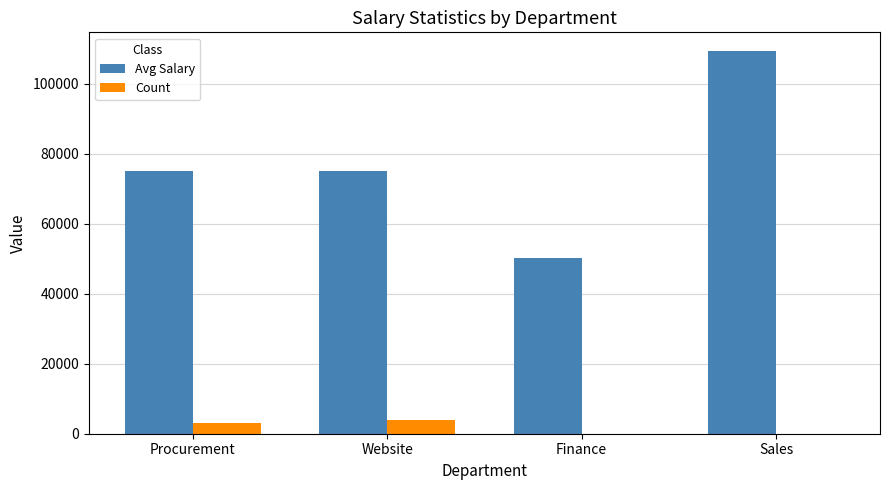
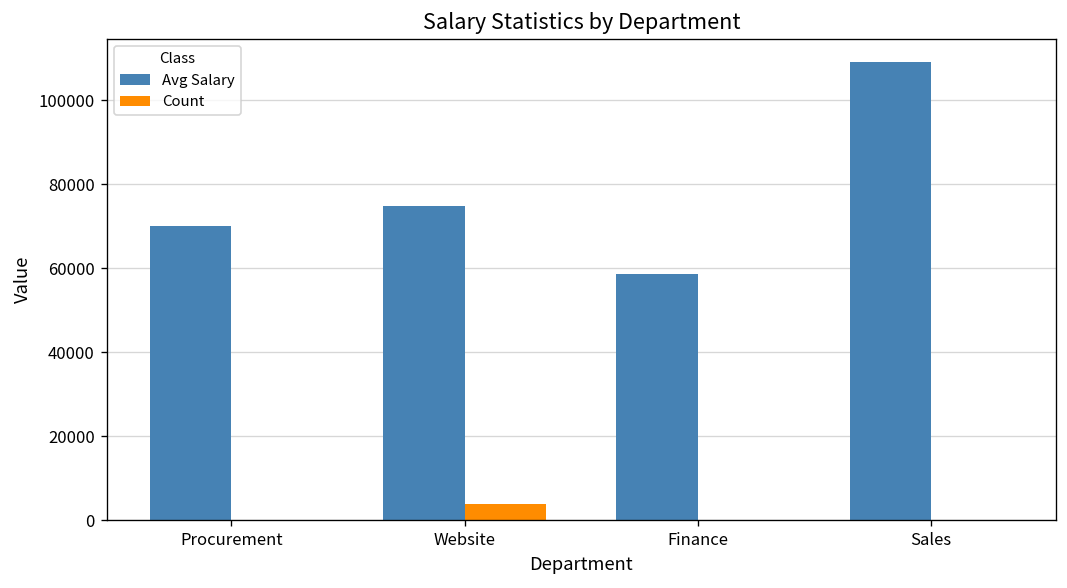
Avg Salary, Procurement: 75000 -> 70000
Count, Procurement: 3000 -> 0
Avg Salary, Finance: 50000 -> 59000
